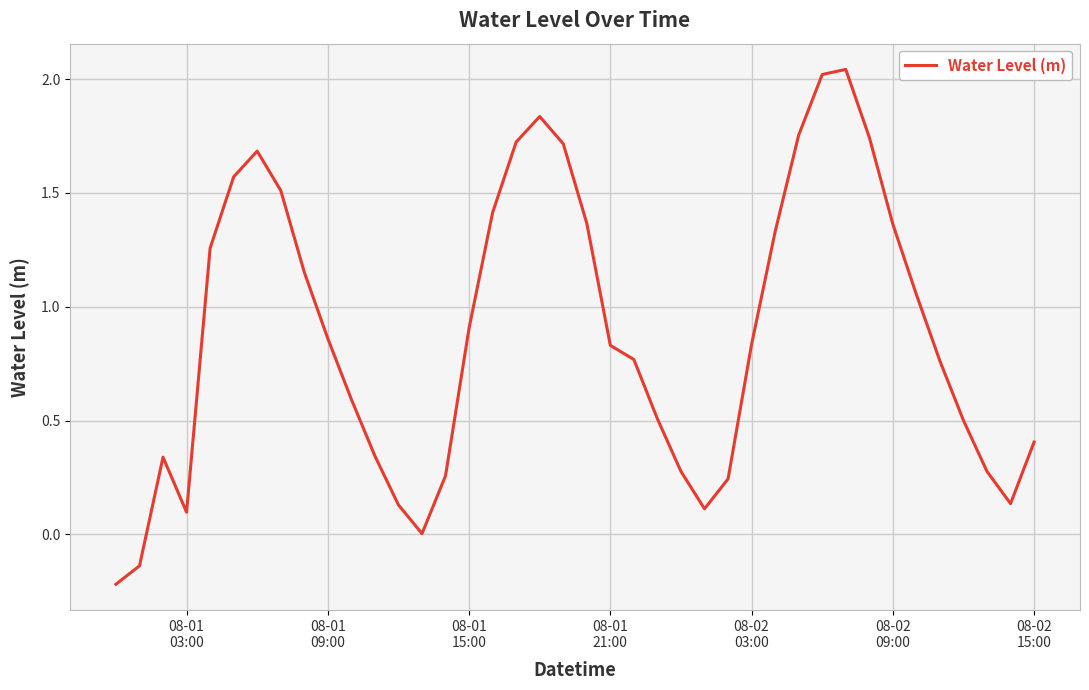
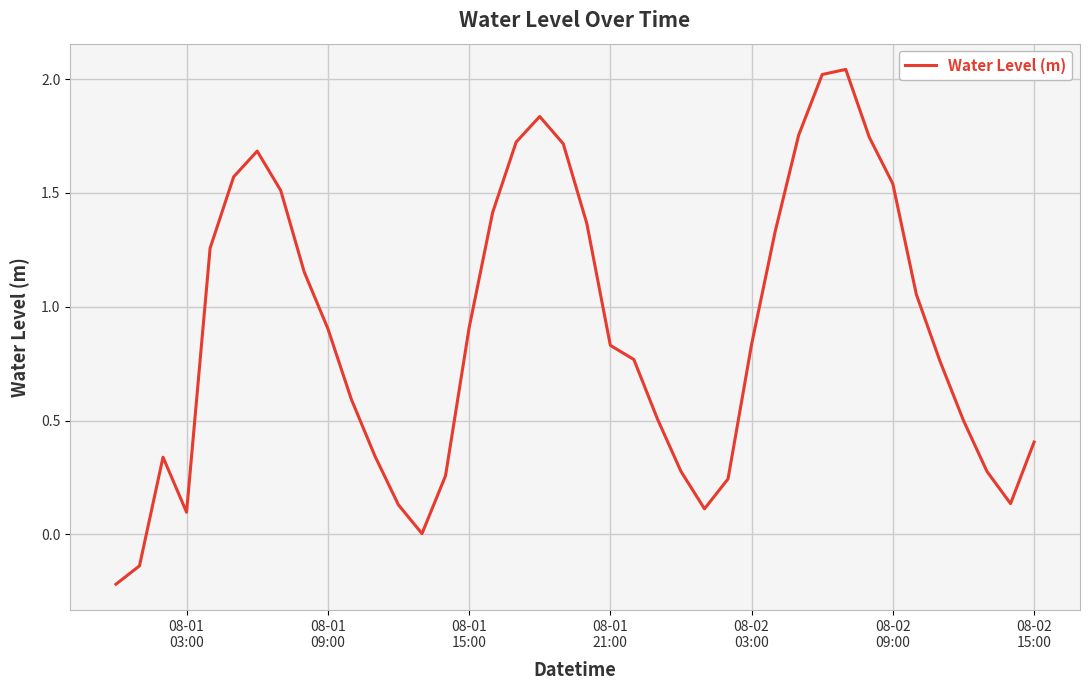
08-01 09:00: 0.86 -> 0.90
08-02 09:00: 1.36 -> 1.54
